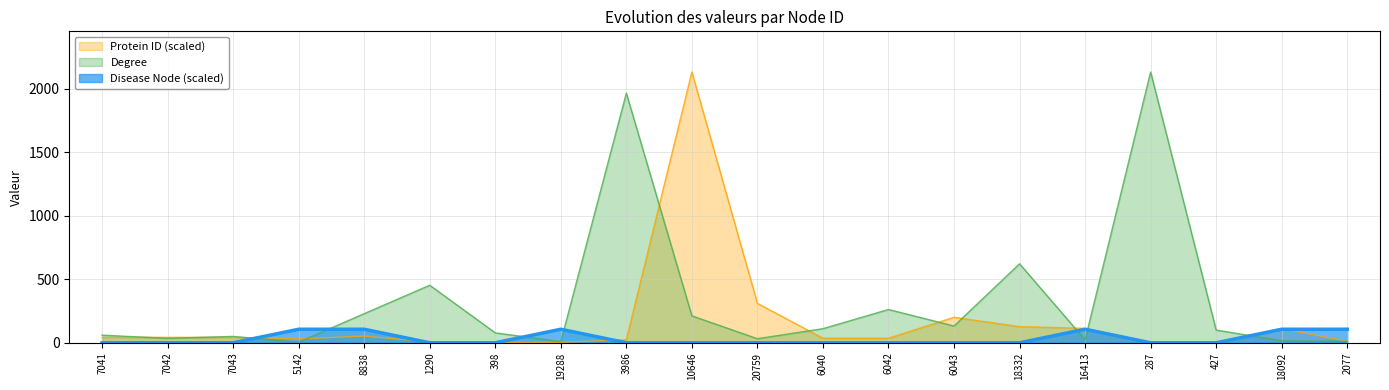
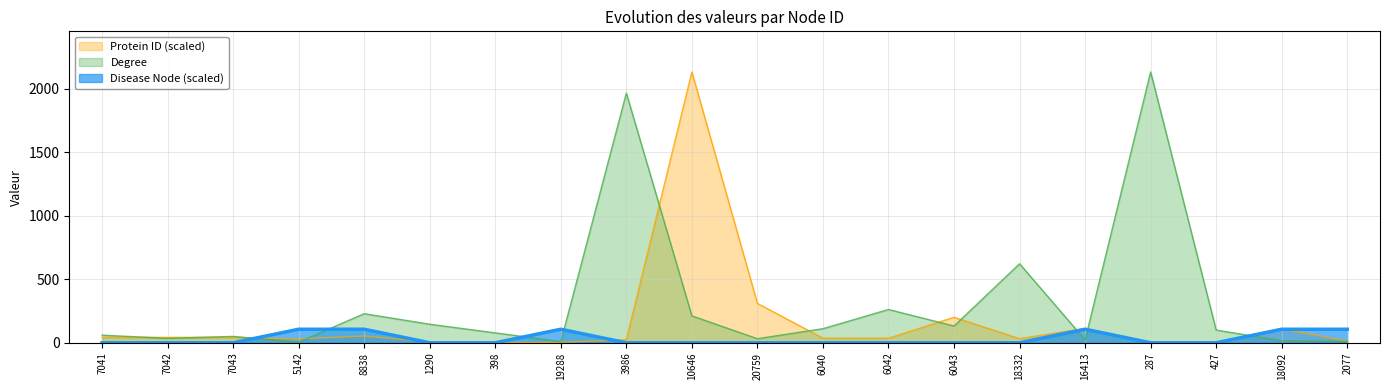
Degree, 1290: 450 -> 150
Protein ID (scaled), 18332: 130 -> 30
